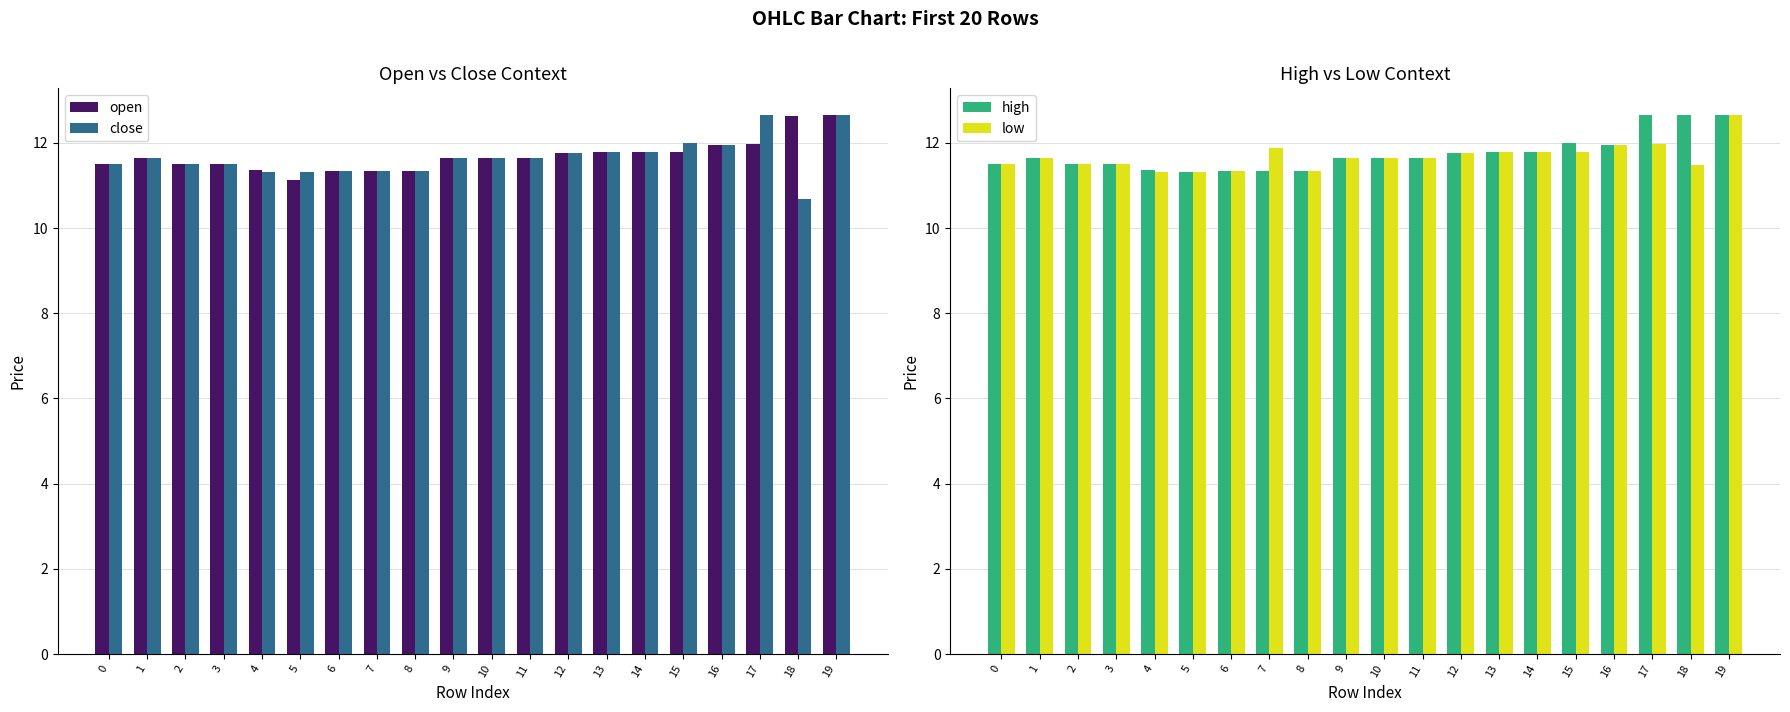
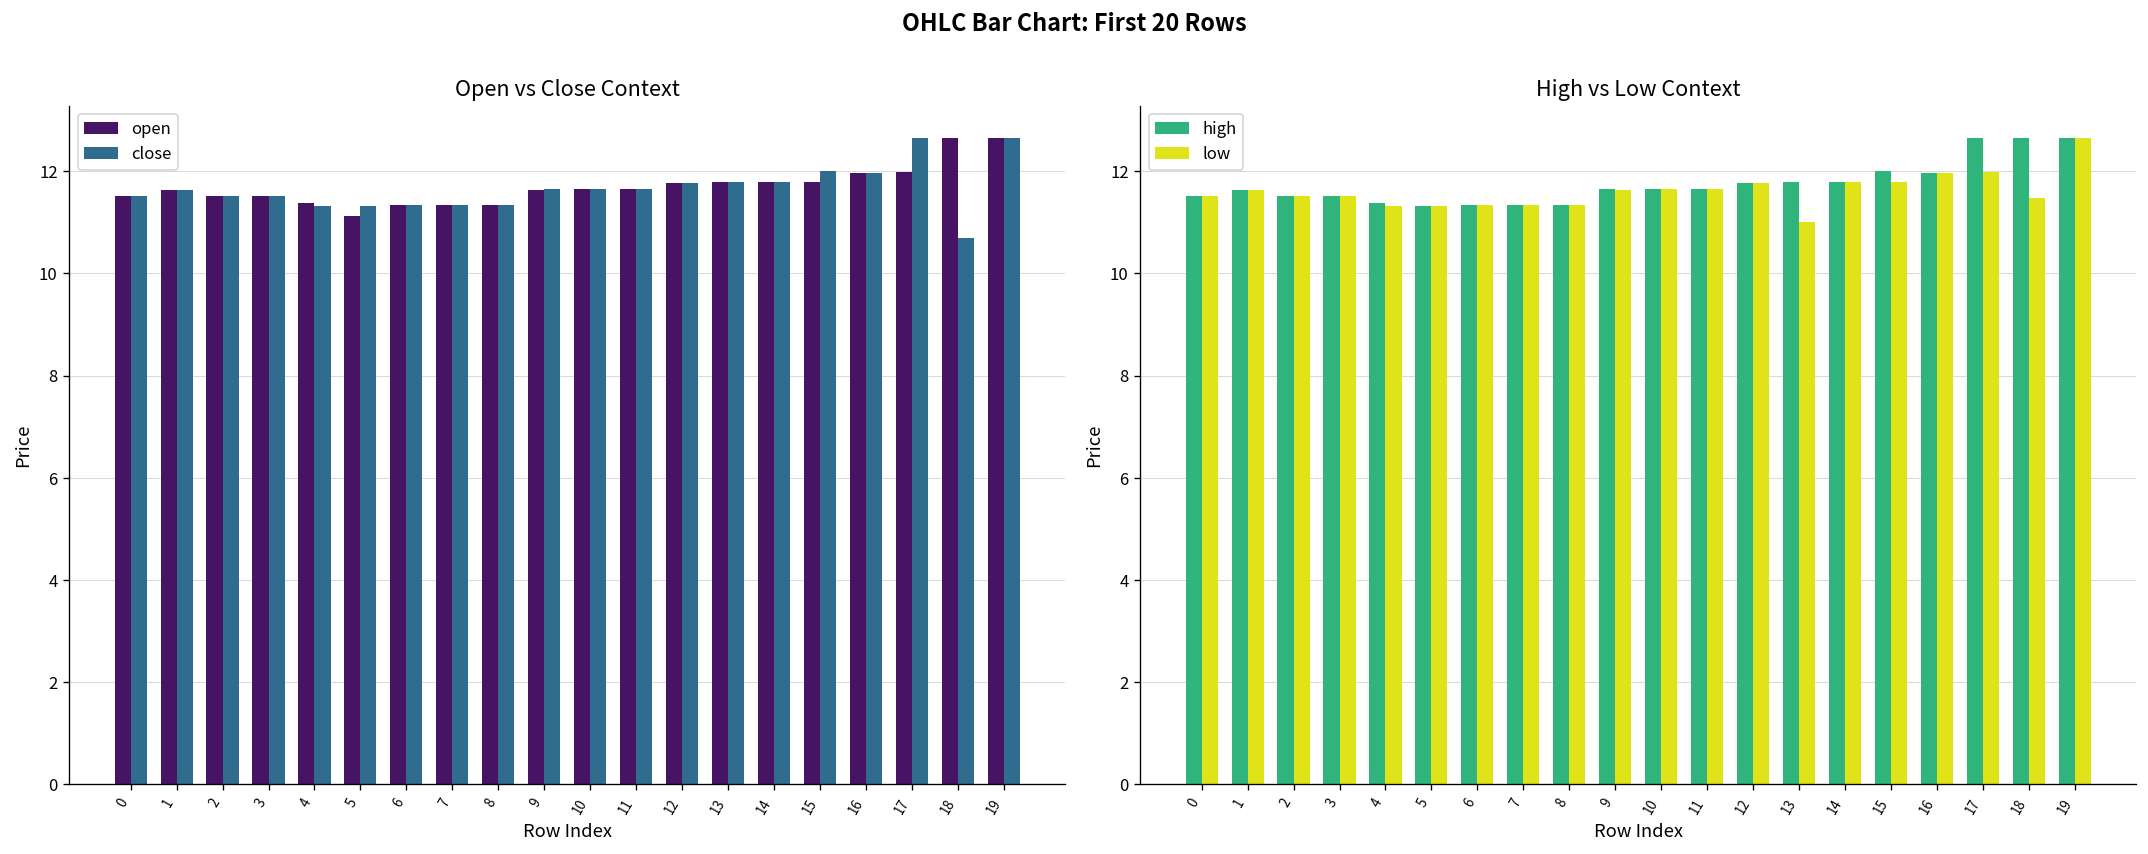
High vs Low Context, low, 7: 11.9 -> 11.3
High vs Low Context, low, 13: 11.8 -> 11.0
